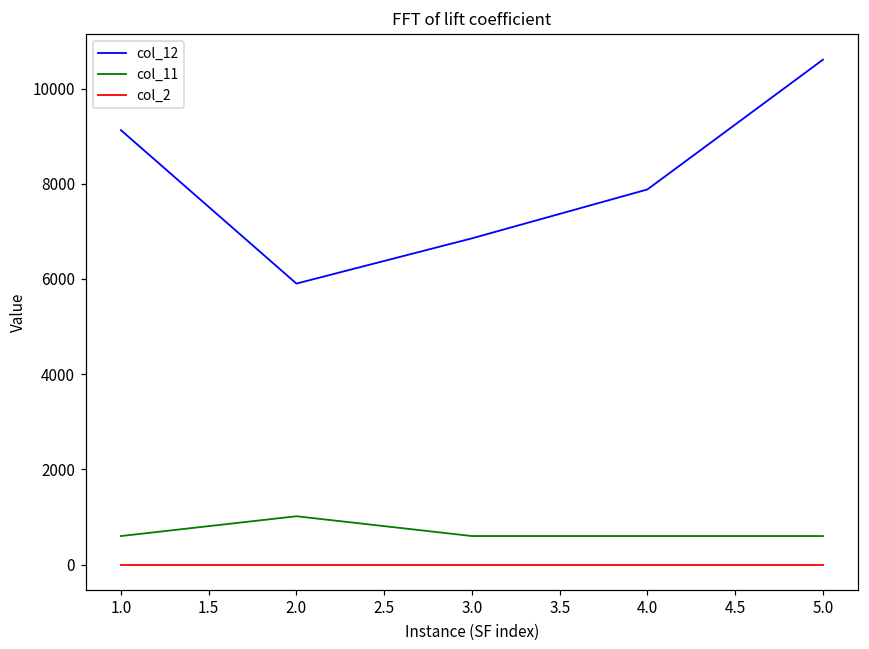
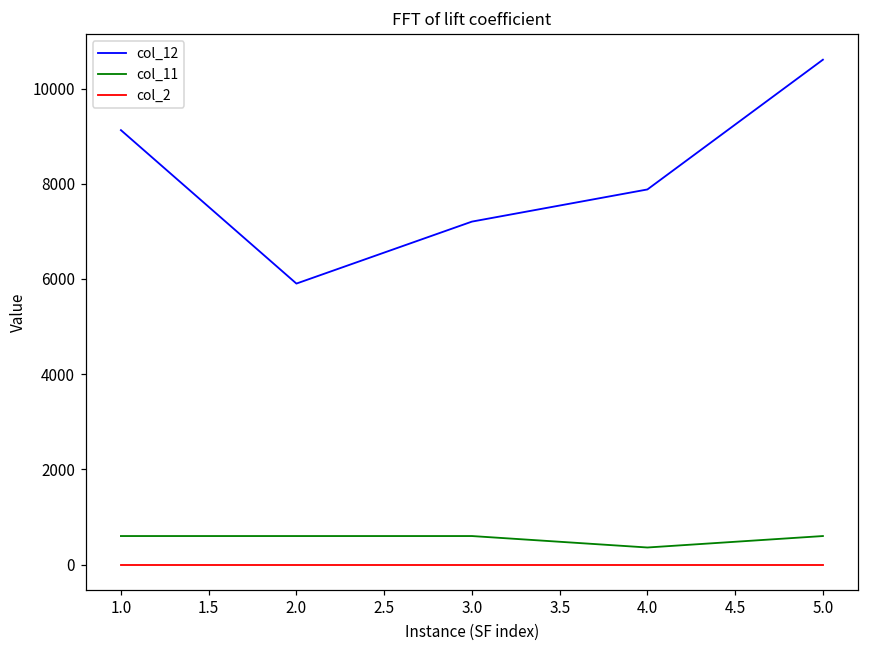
col_11, 2.0: 1000 -> 600
col_12, 3.0: 6900 -> 7200
col_11, 4.0: 600 -> 400
